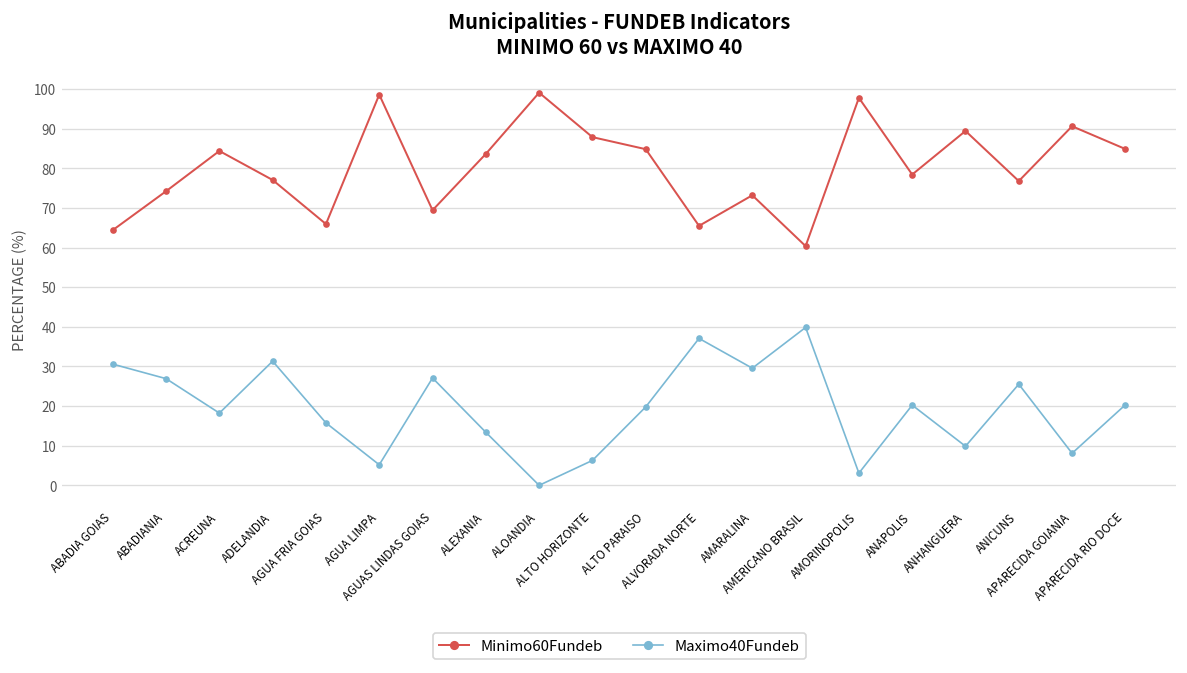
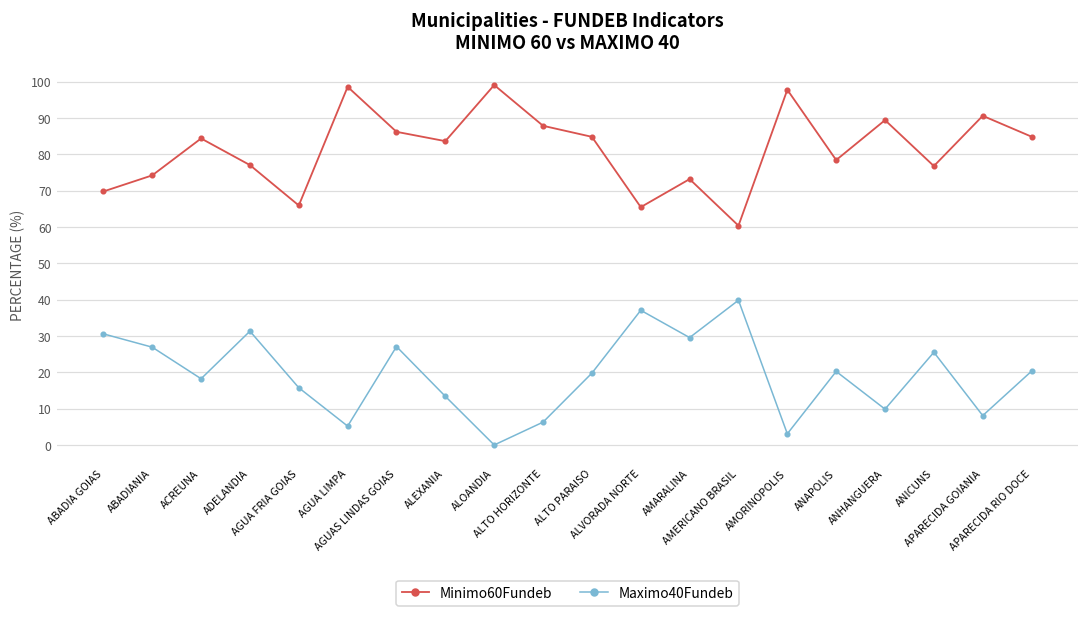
Minimo60Fundeb, ABADIA GOIAS: 64 -> 70
Minimo60Fundeb, AGUAS LINDAS GOIAS: 69 -> 86
